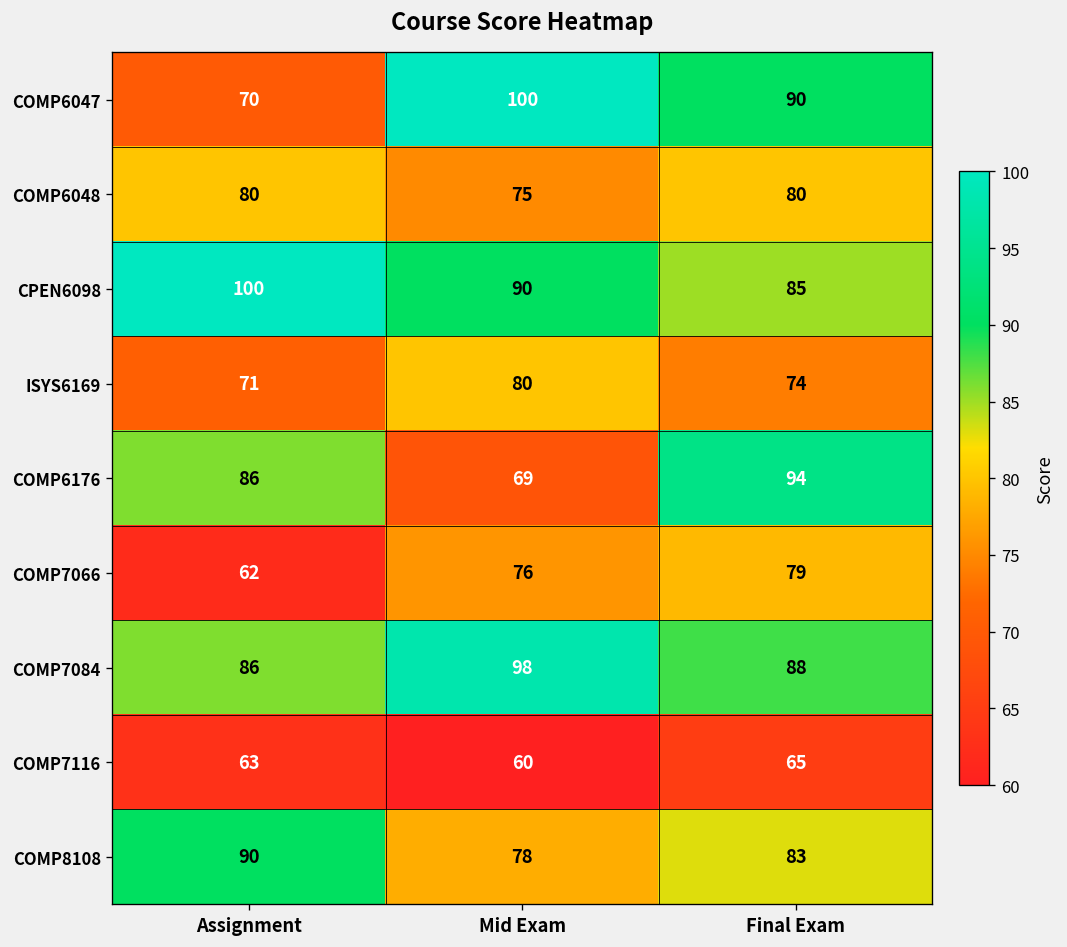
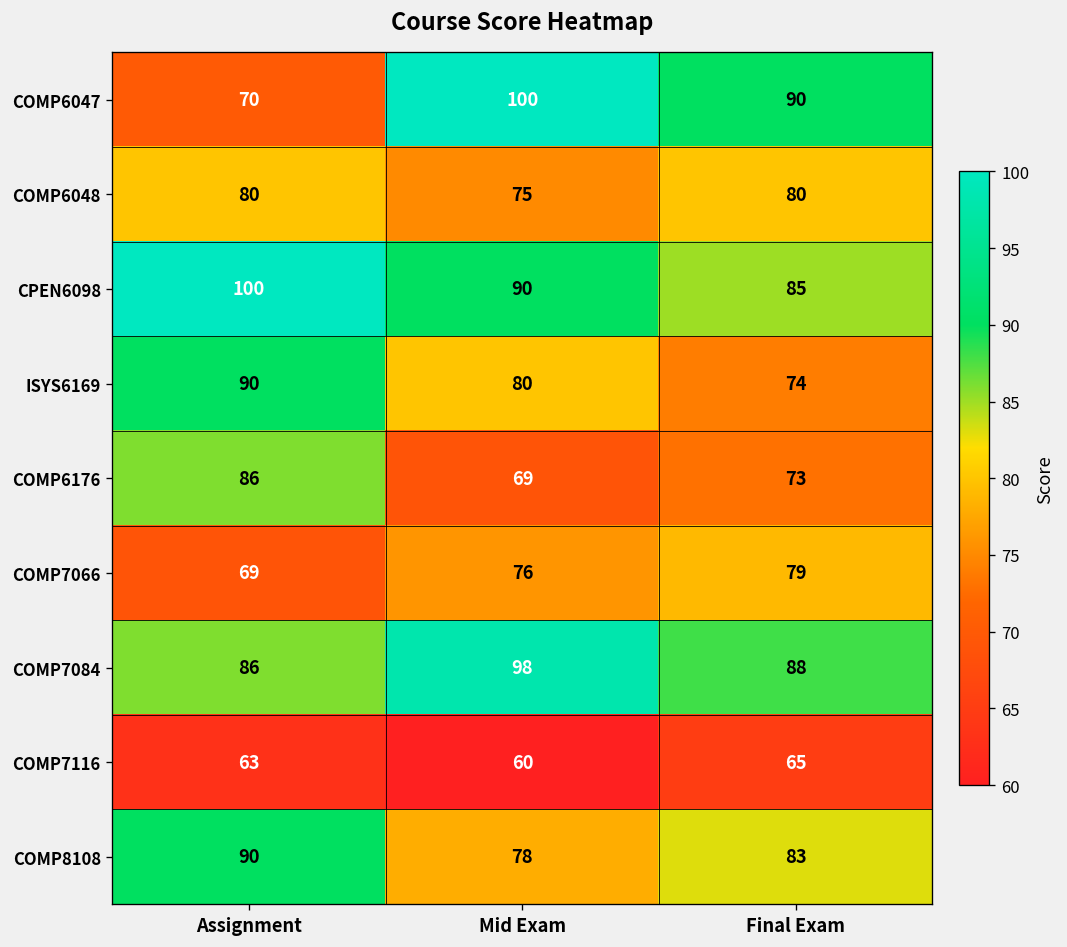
ISYS6169, Assignment: 71 -> 90
COMP6176, Final Exam: 94 -> 73
COMP7066, Assignment: 62 -> 69
